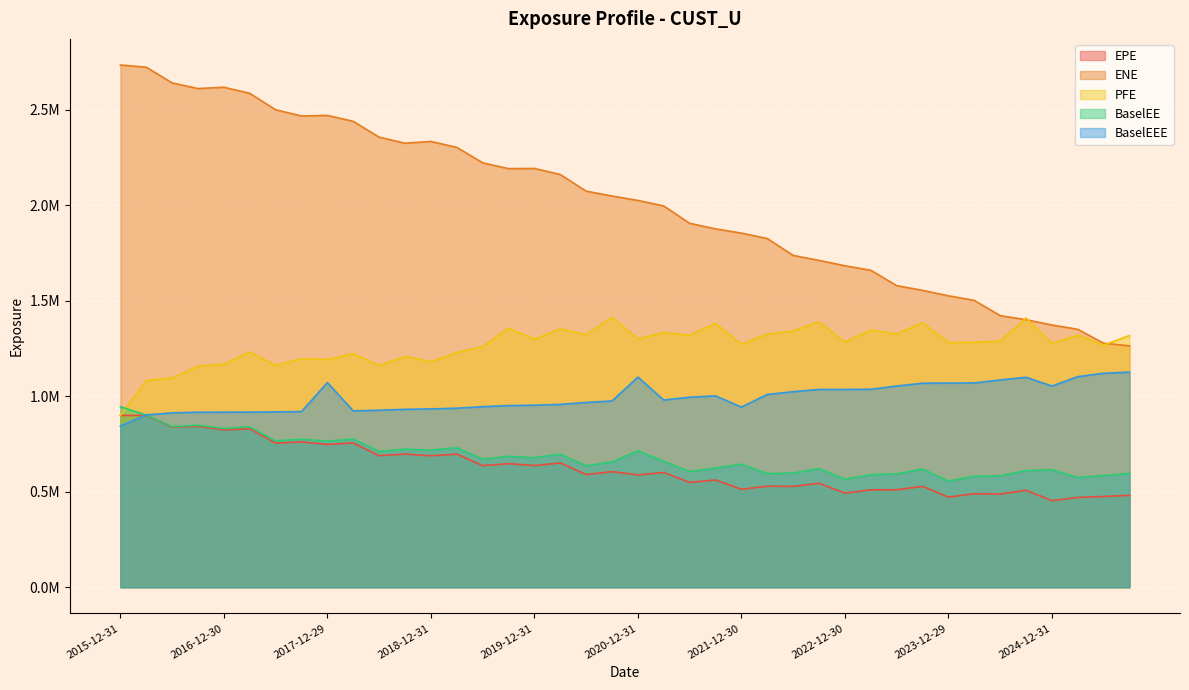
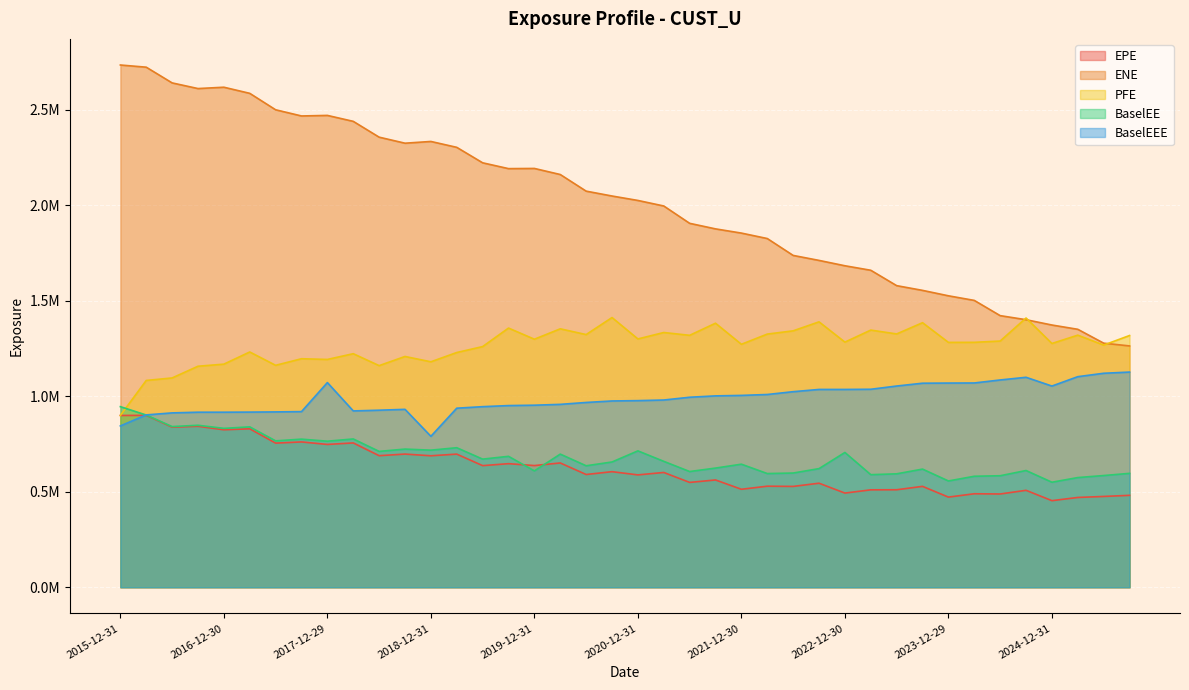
BaselEEE, 2018-12-31: 930000 -> 790000
BaselEE, 2019-12-31: 680000 -> 610000
BaselEEE, 2020-12-31: 1100000 -> 980000
BaselEEE, 2021-12-30: 940000 -> 1000000
BaselEE, 2022-12-30: 570000 -> 710000
BaselEE, 2024-12-31: 620000 -> 550000
